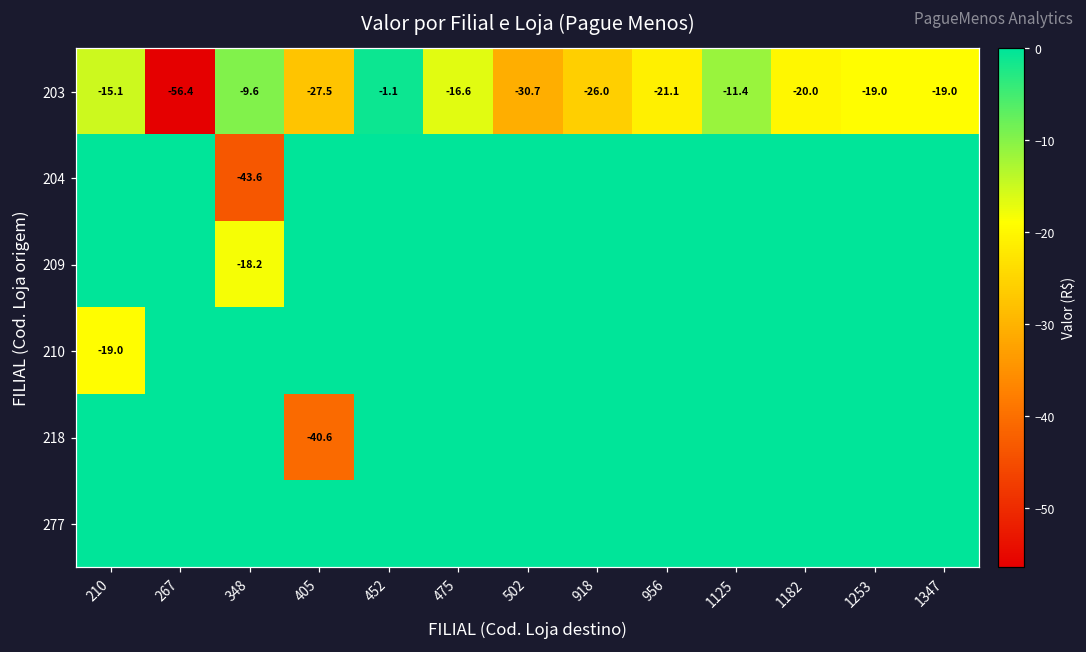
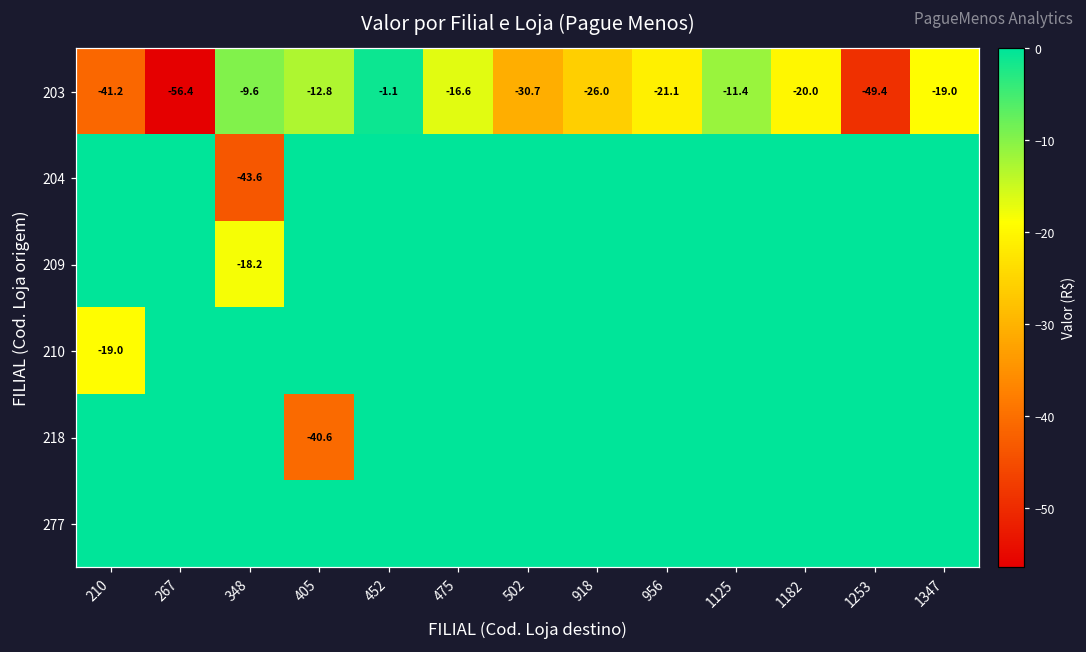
203, 210: -15.1 -> -41.2
203, 405: -27.5 -> -12.8
203, 1253: -19.0 -> -49.4
